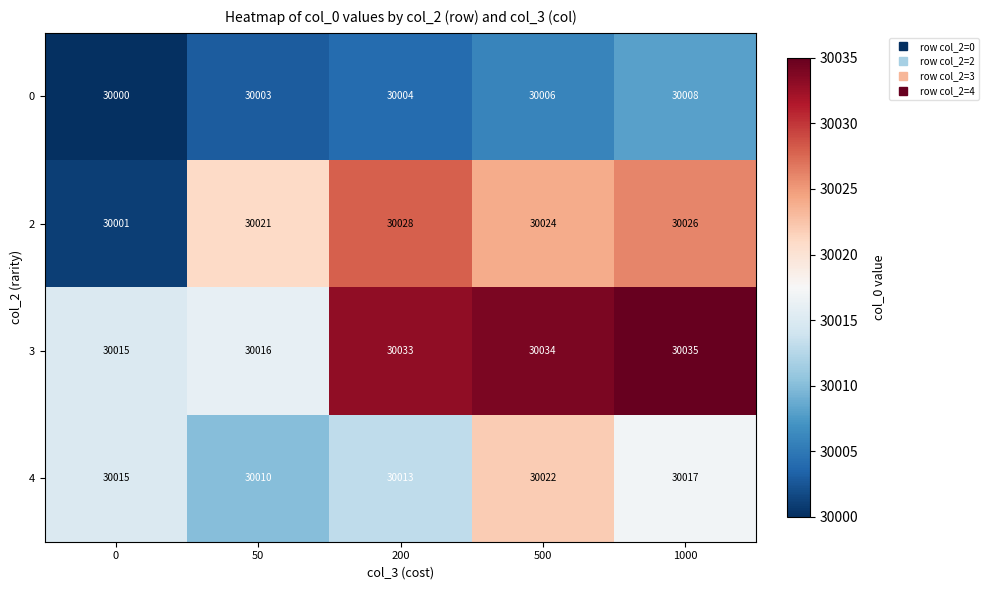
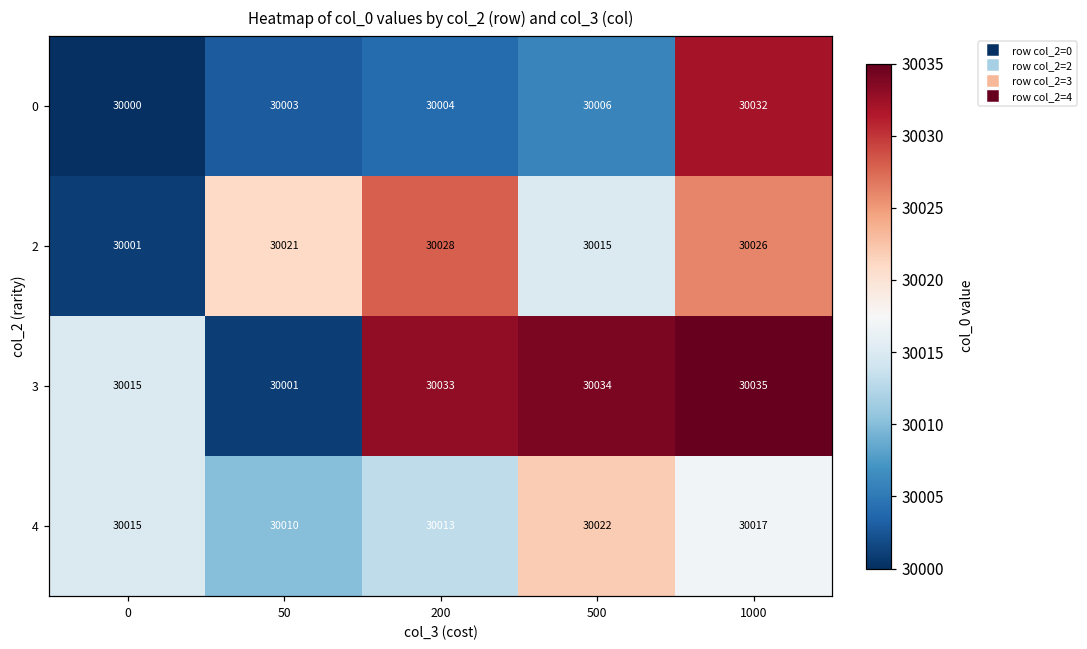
0, 1000: 30008 -> 30032
2, 500: 30024 -> 30015
3, 50: 30016 -> 30001
